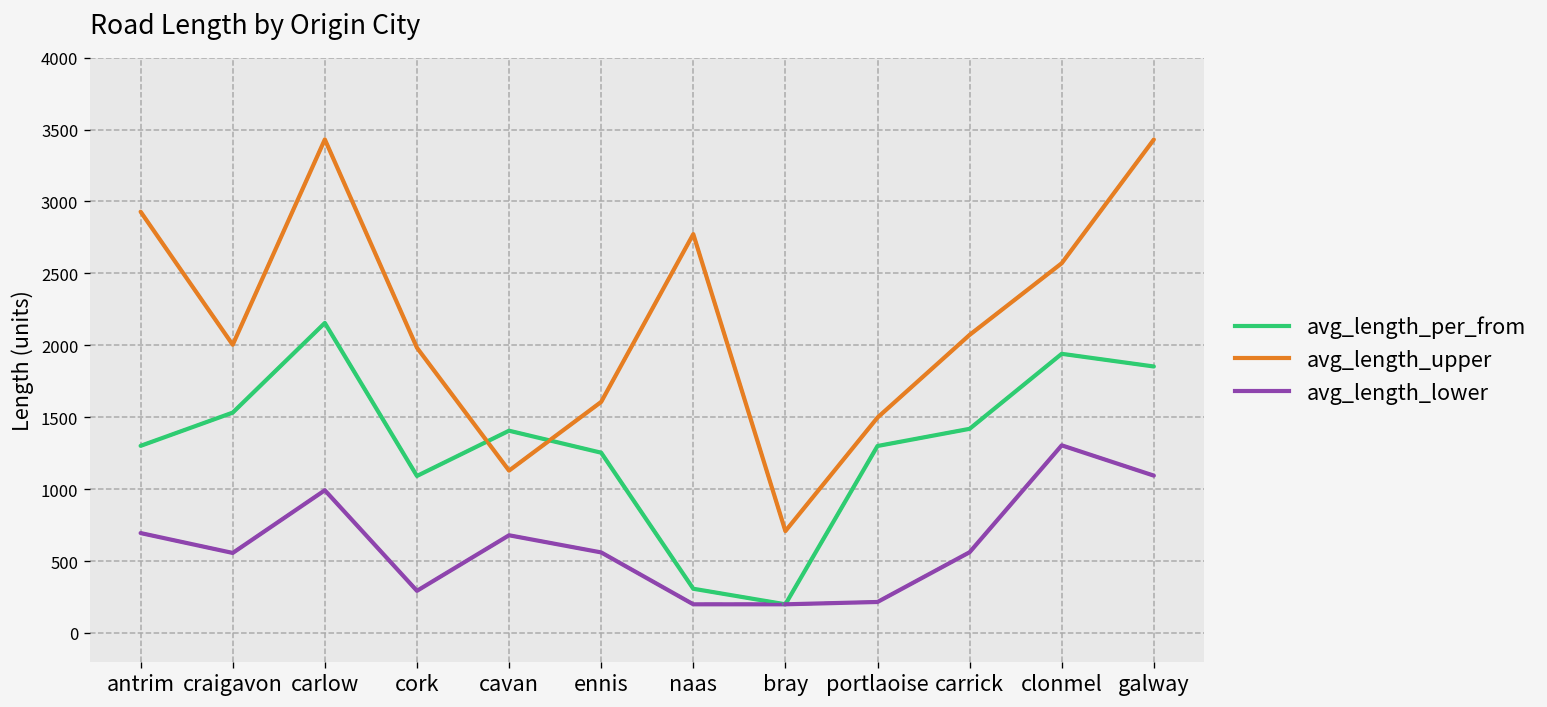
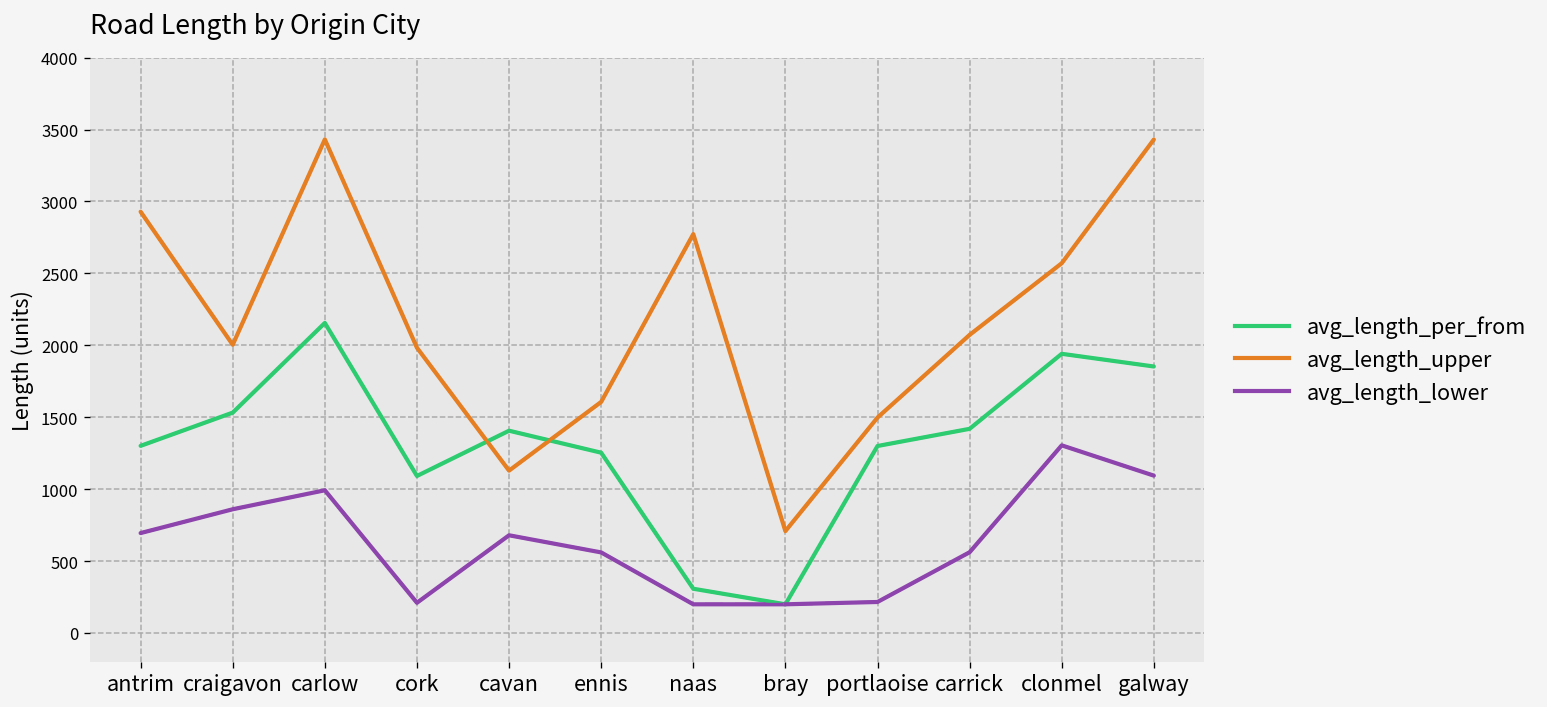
avg_length_lower, craigavon: 560 -> 860
avg_length_lower, cork: 290 -> 210
